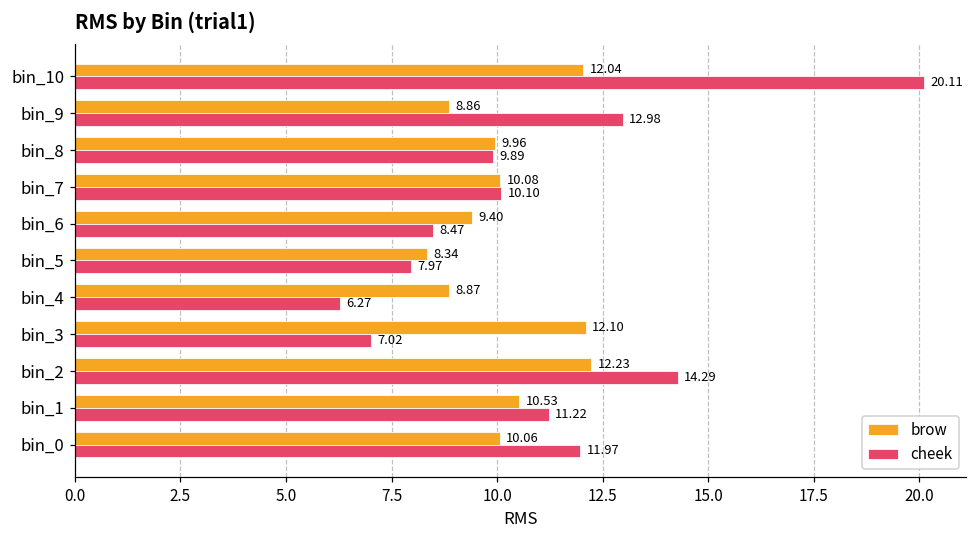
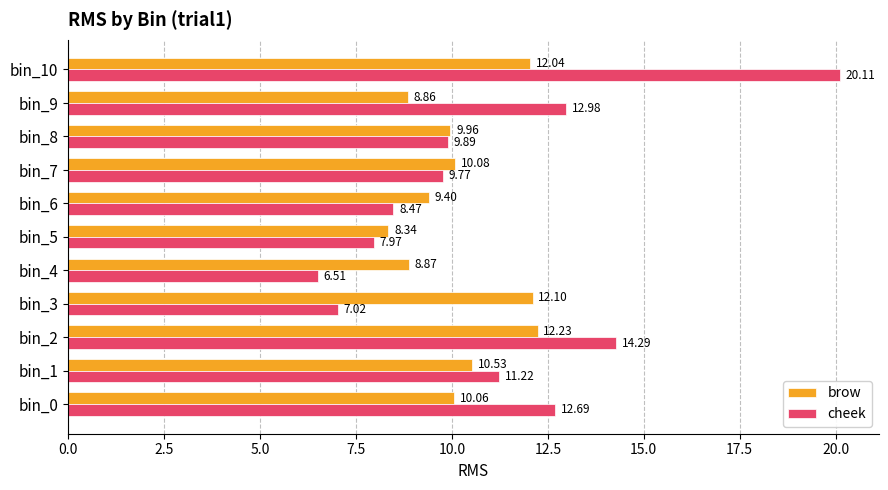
cheek, bin_7: 10.10 -> 9.77
cheek, bin_4: 6.27 -> 6.51
cheek, bin_0: 11.97 -> 12.69
